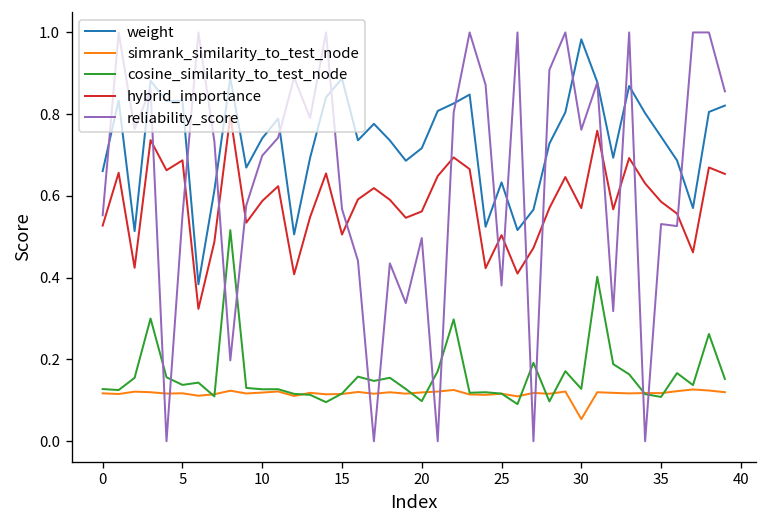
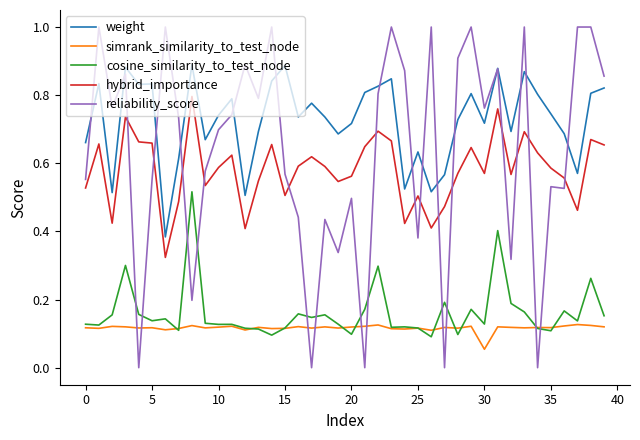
hybrid_importance, 5: 0.69 -> 0.66
weight, 30: 0.98 -> 0.72
